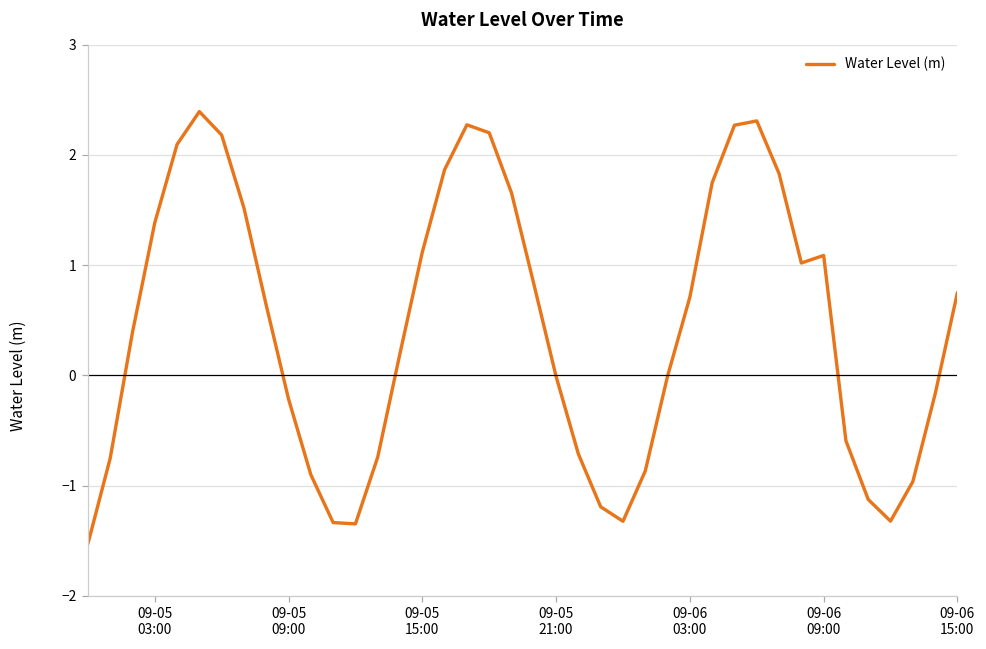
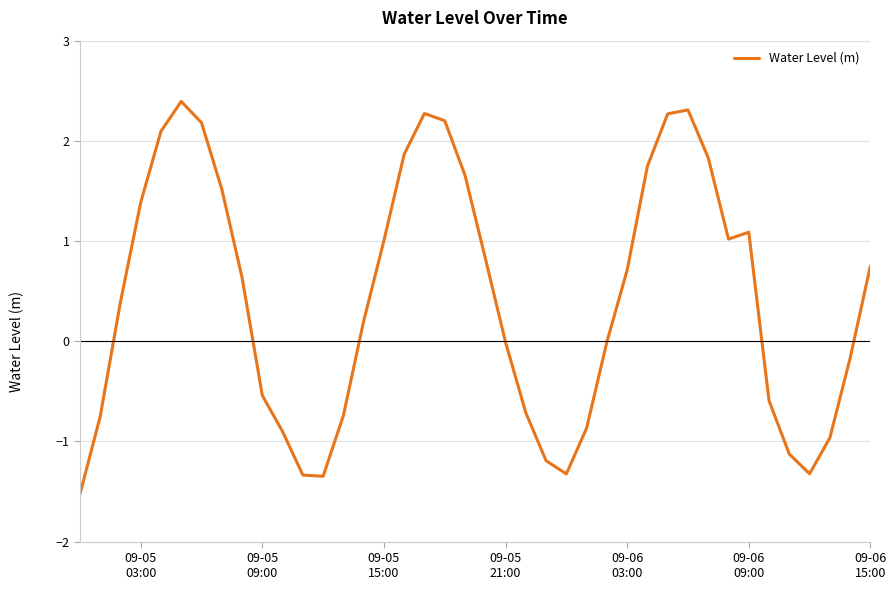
09-05 09:00: -0.22 -> -0.54
09-05 15:00: 1.12 -> 1.00
